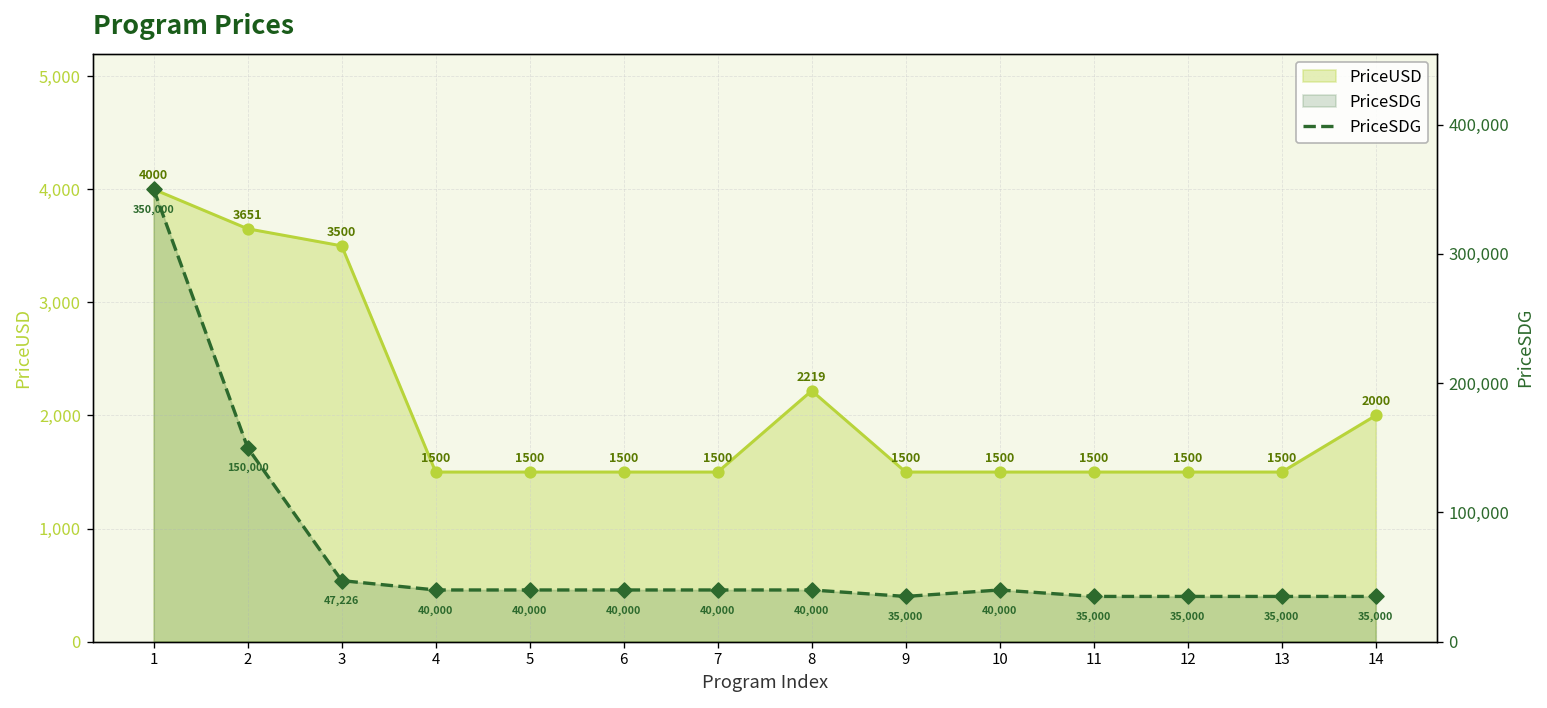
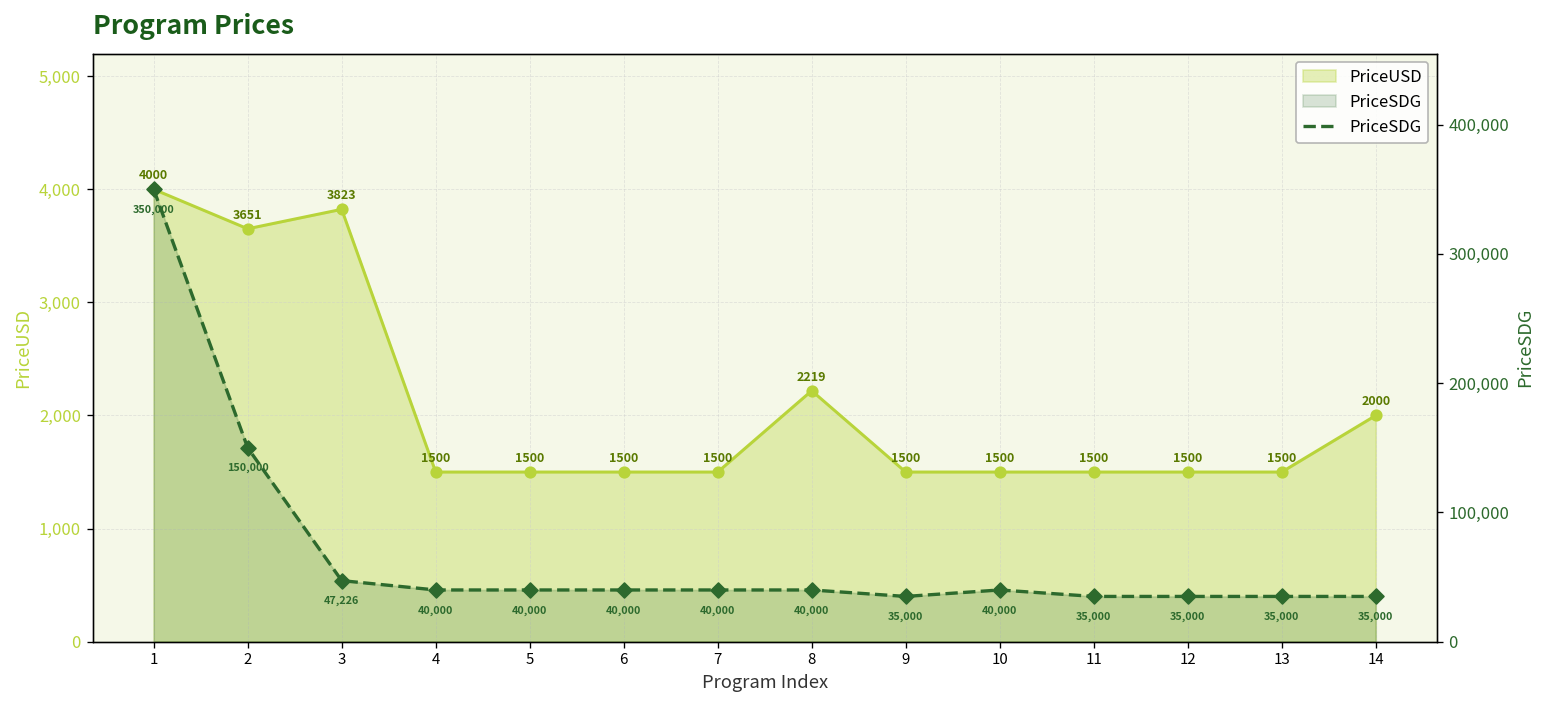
PriceUSD, 3: 3500 -> 3823
